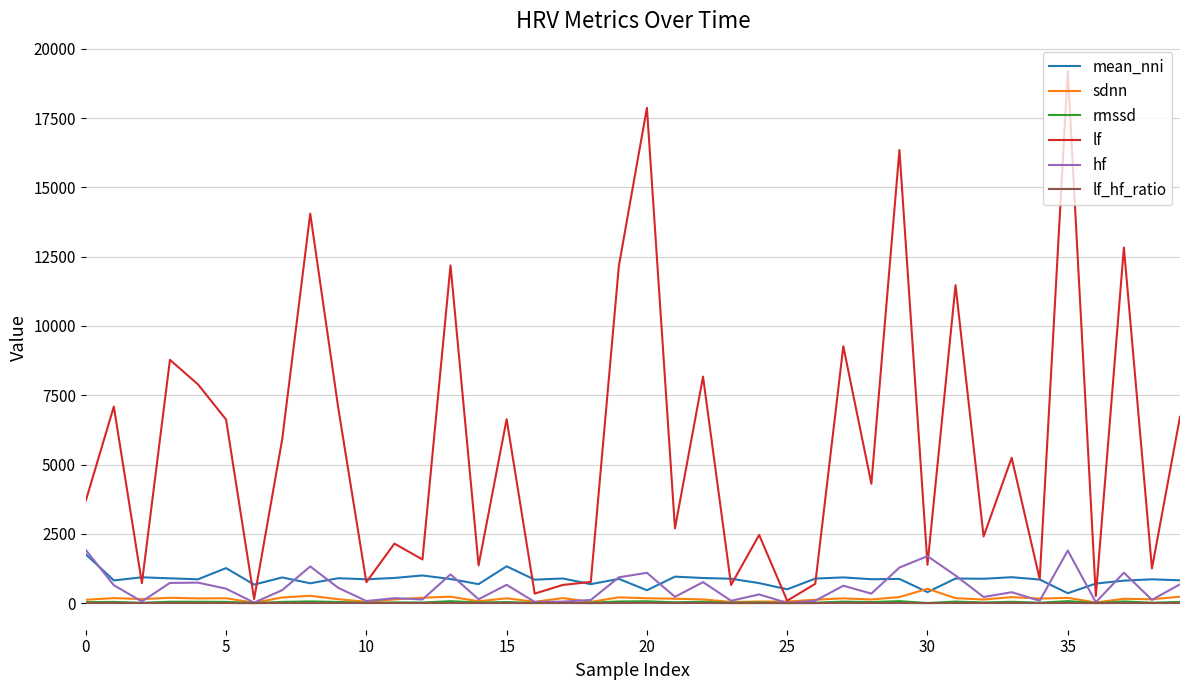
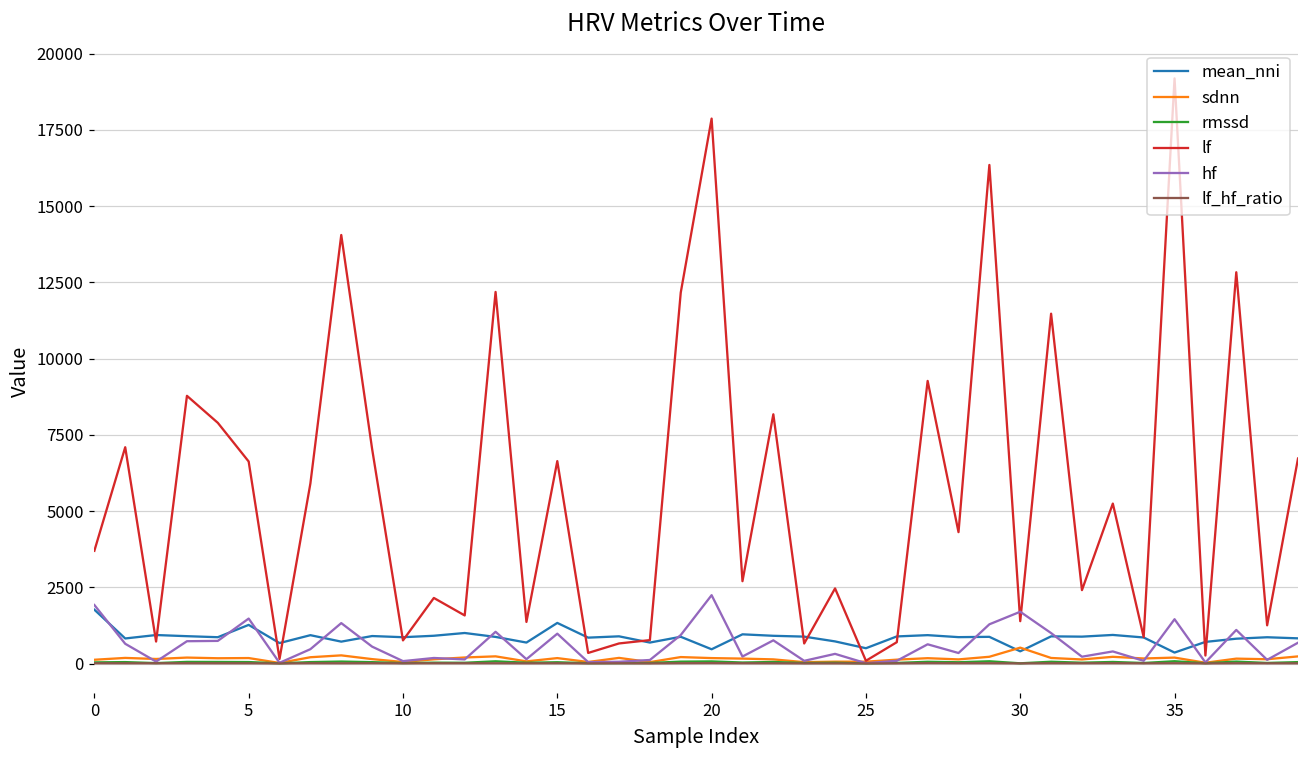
hf, 5: 500 -> 1500
hf, 15: 700 -> 1000
hf, 20: 1100 -> 2200
hf, 35: 1900 -> 1500
